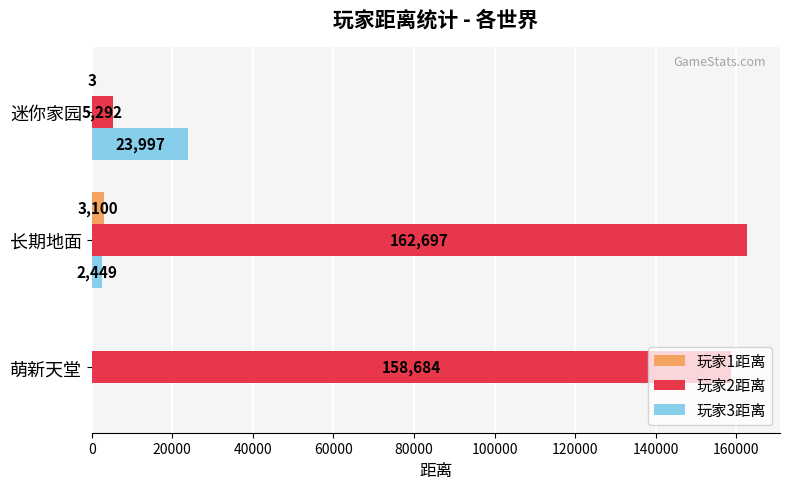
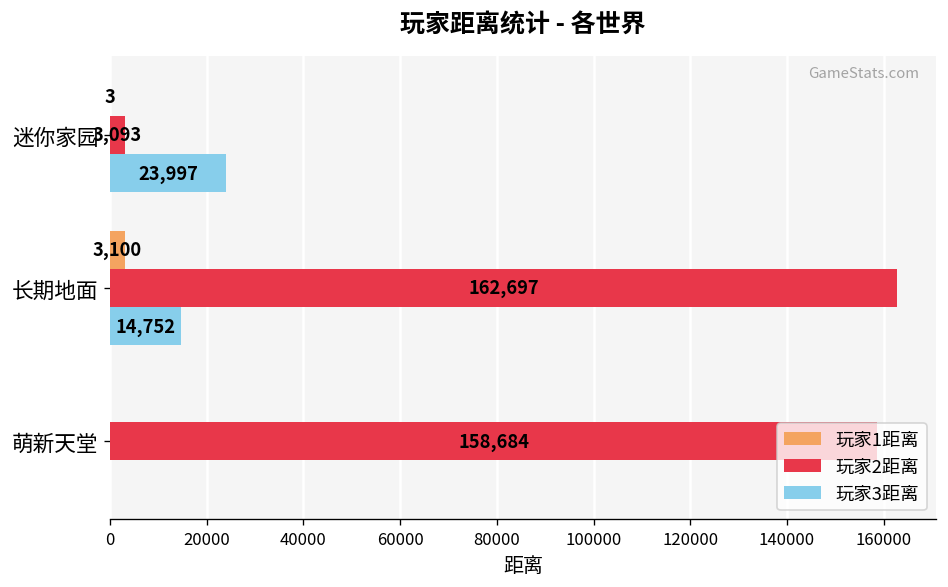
玩家2距离, 迷你家园: 5,292 -> 3,093
玩家3距离, 长期地面: 2,449 -> 14,752
